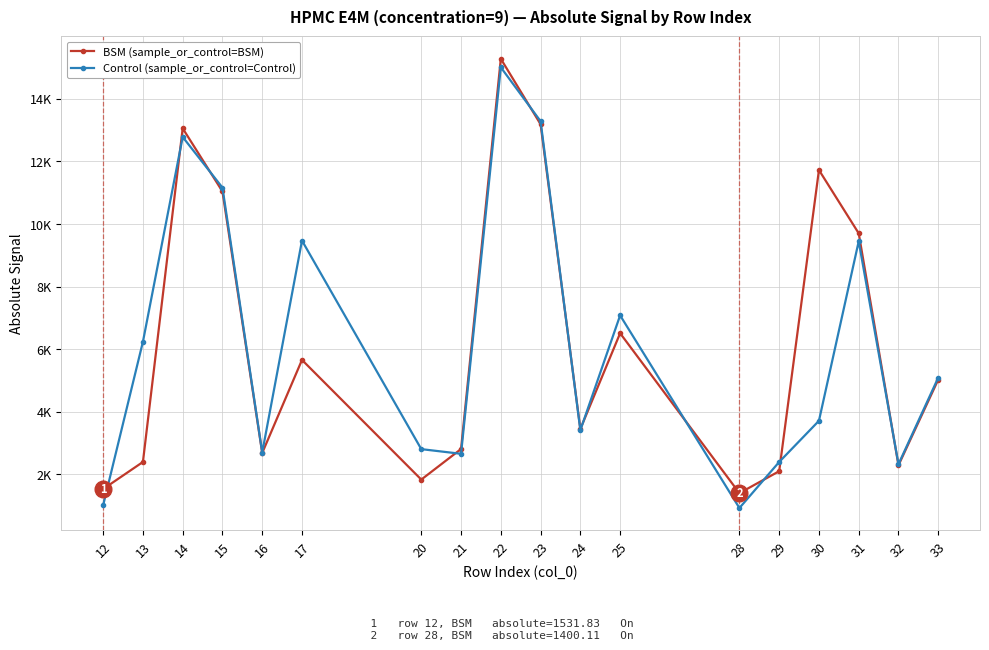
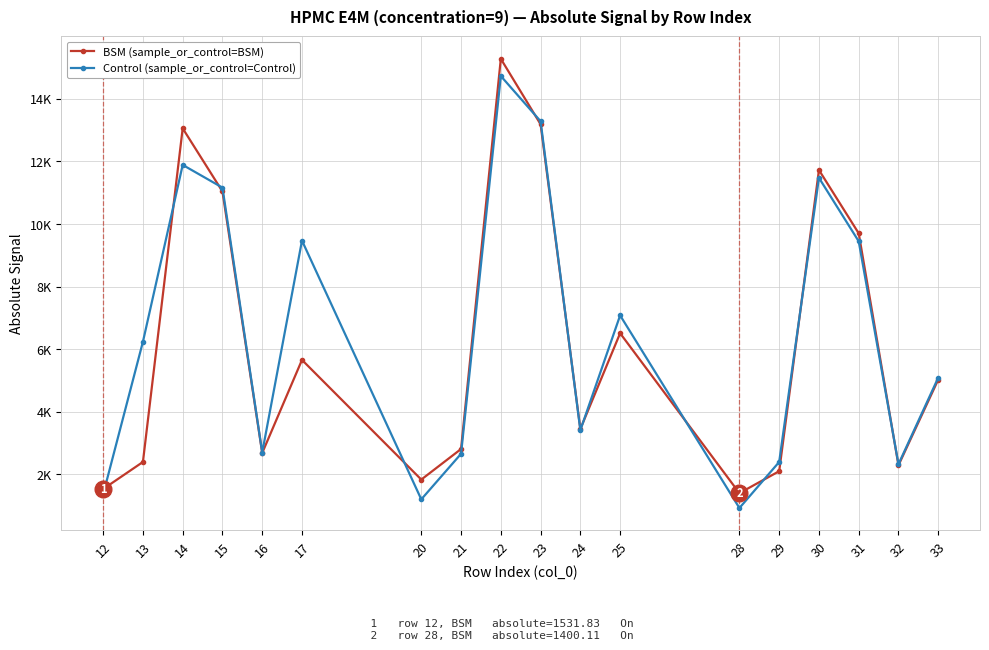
Control (sample_or_control=Control), 12: 1000 -> 1400
Control (sample_or_control=Control), 14: 12800 -> 11900
Control (sample_or_control=Control), 20: 2800 -> 1200
Control (sample_or_control=Control), 22: 15000 -> 14700
Control (sample_or_control=Control), 30: 3700 -> 11500
